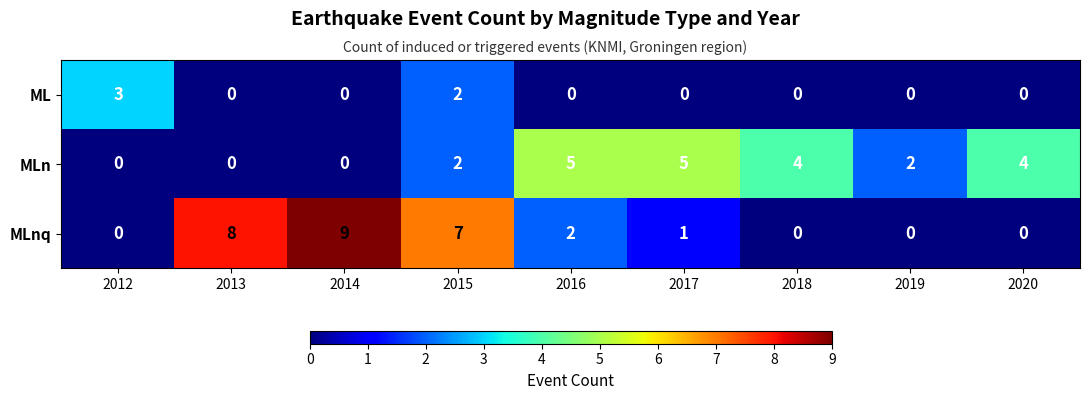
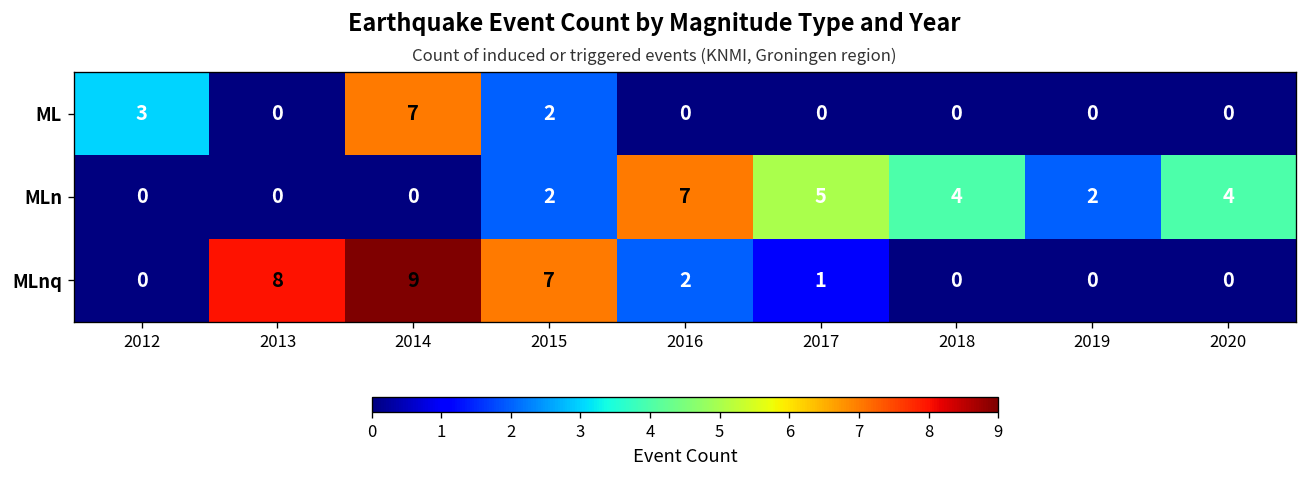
ML, 2014: 0 -> 7
MLn, 2016: 5 -> 7
